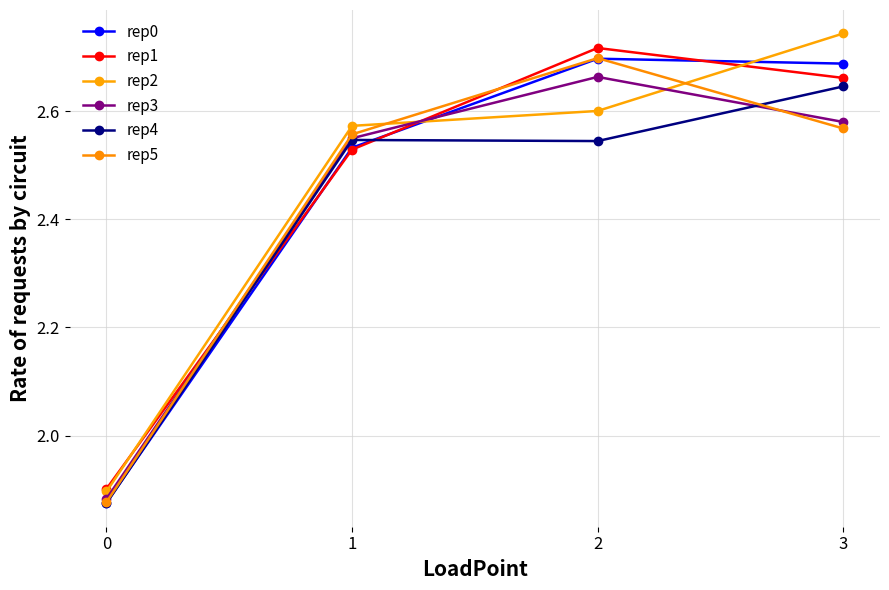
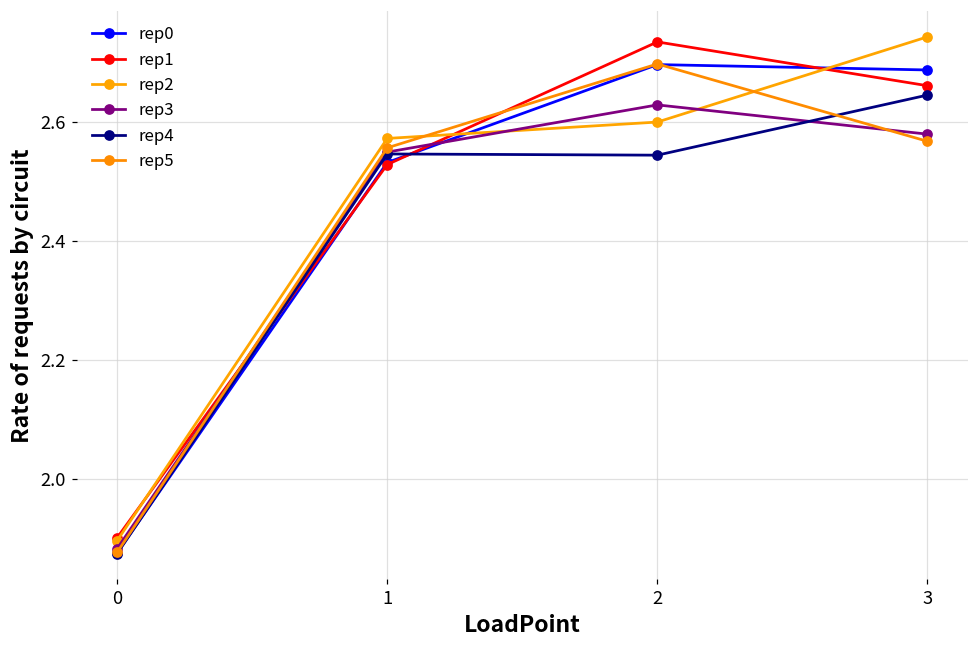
rep1, 2: 2.72 -> 2.74
rep3, 2: 2.66 -> 2.63
